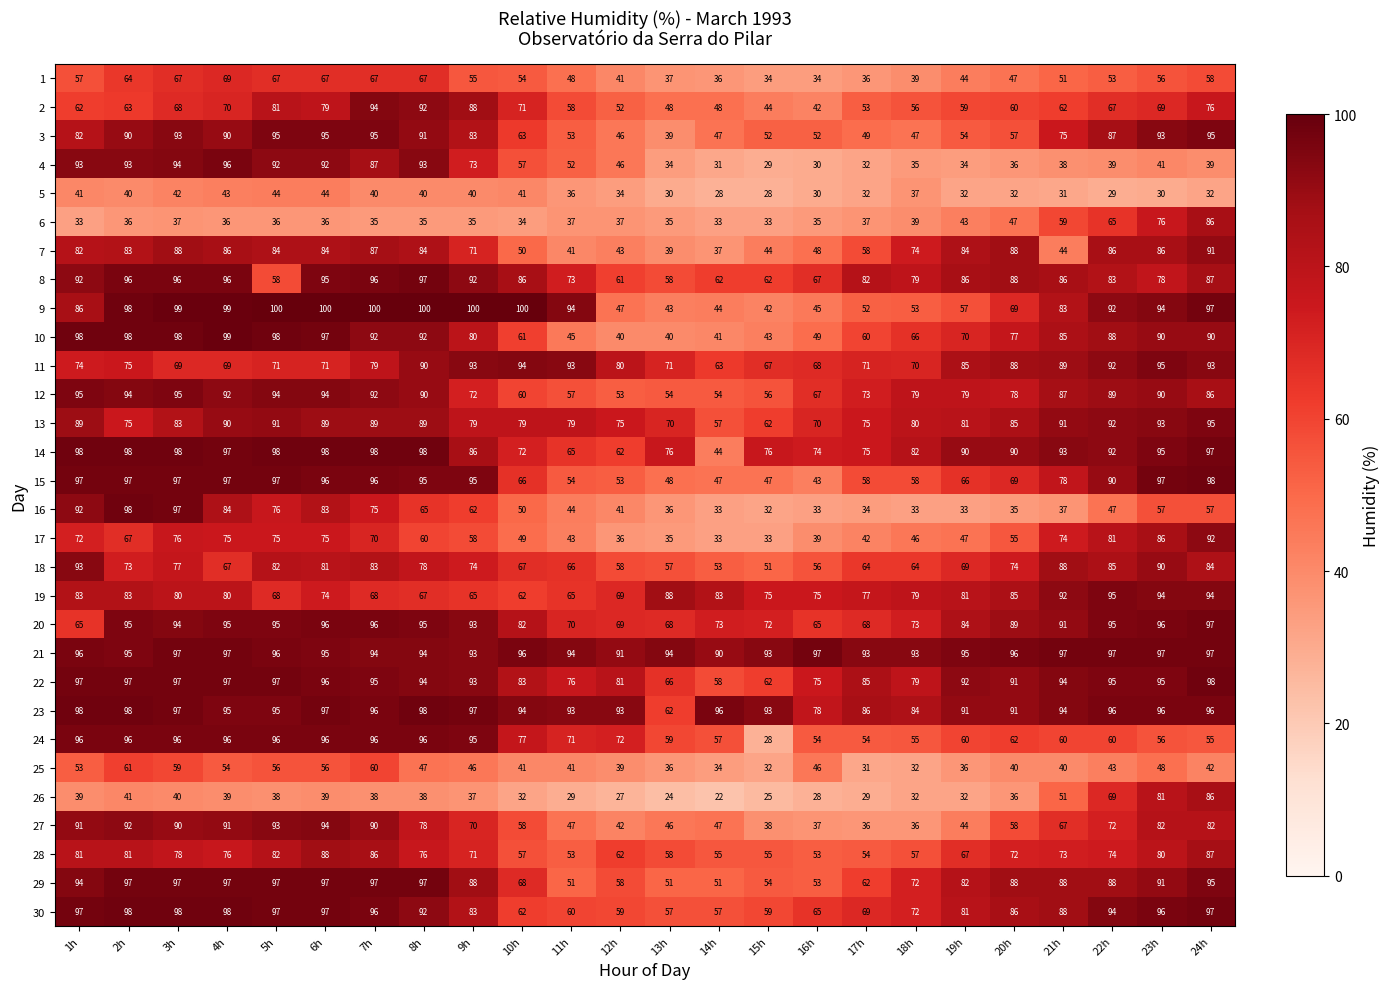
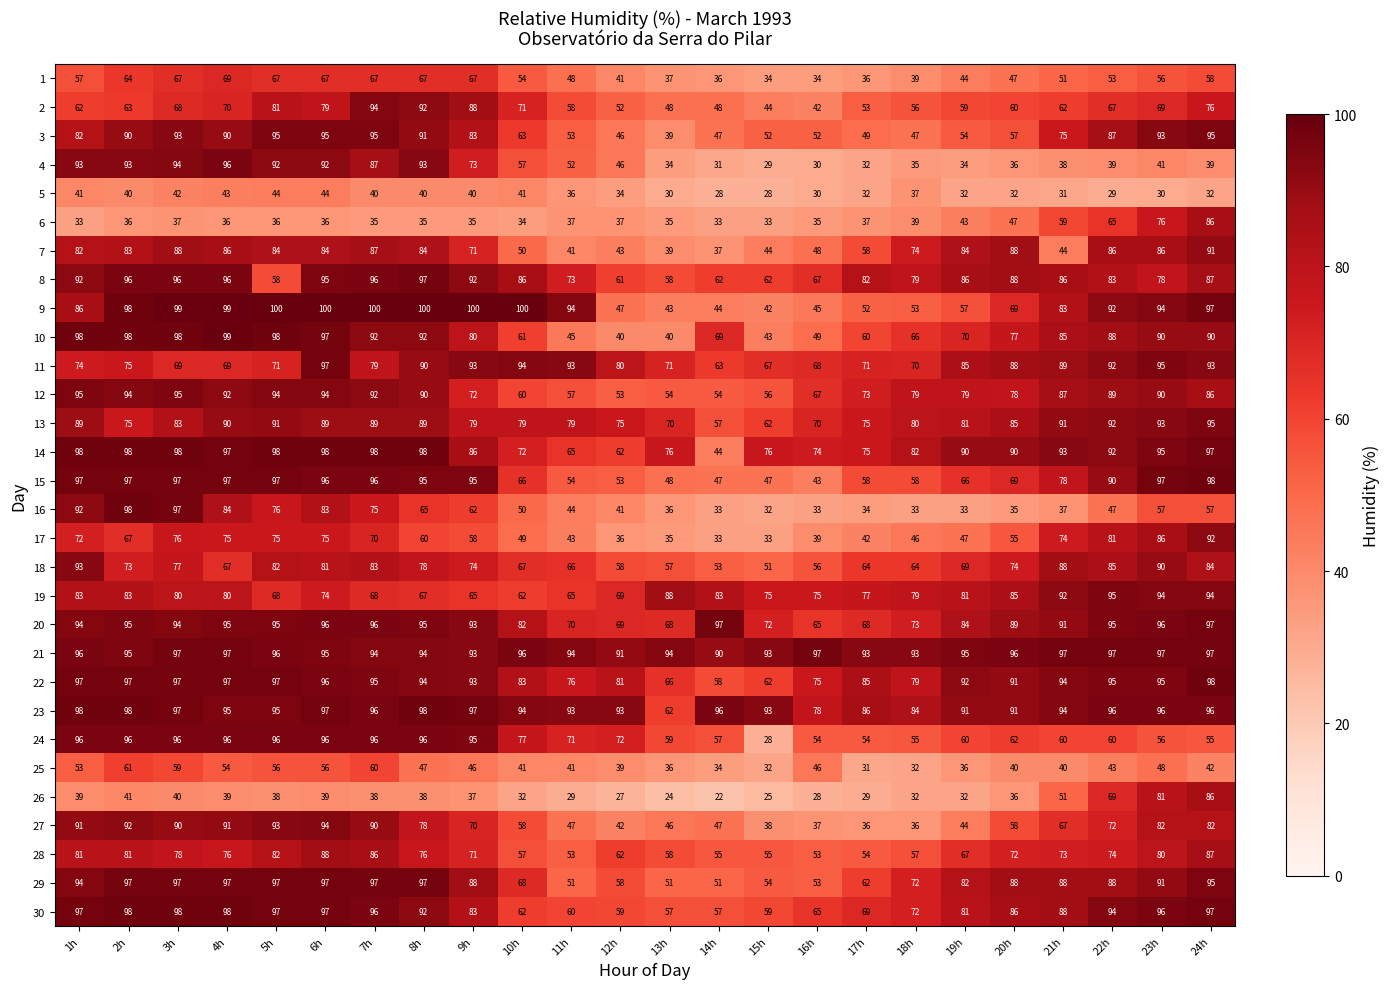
1, 9h: 55 -> 67
10, 14h: 41 -> 69
11, 6h: 71 -> 97
20, 1h: 65 -> 94
20, 14h: 73 -> 97
